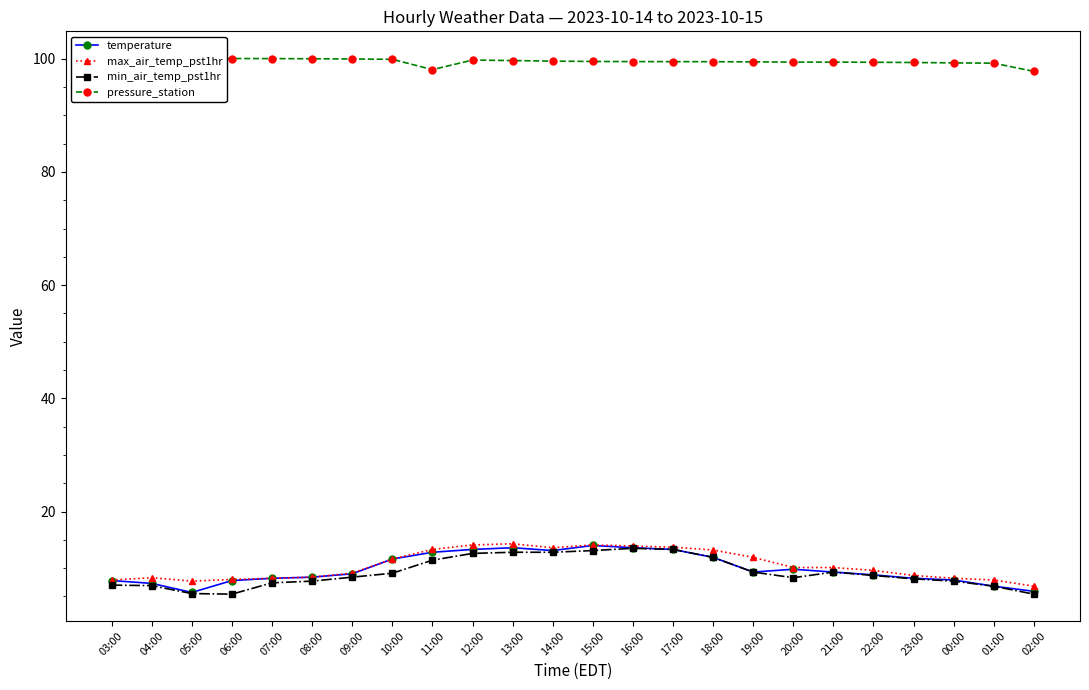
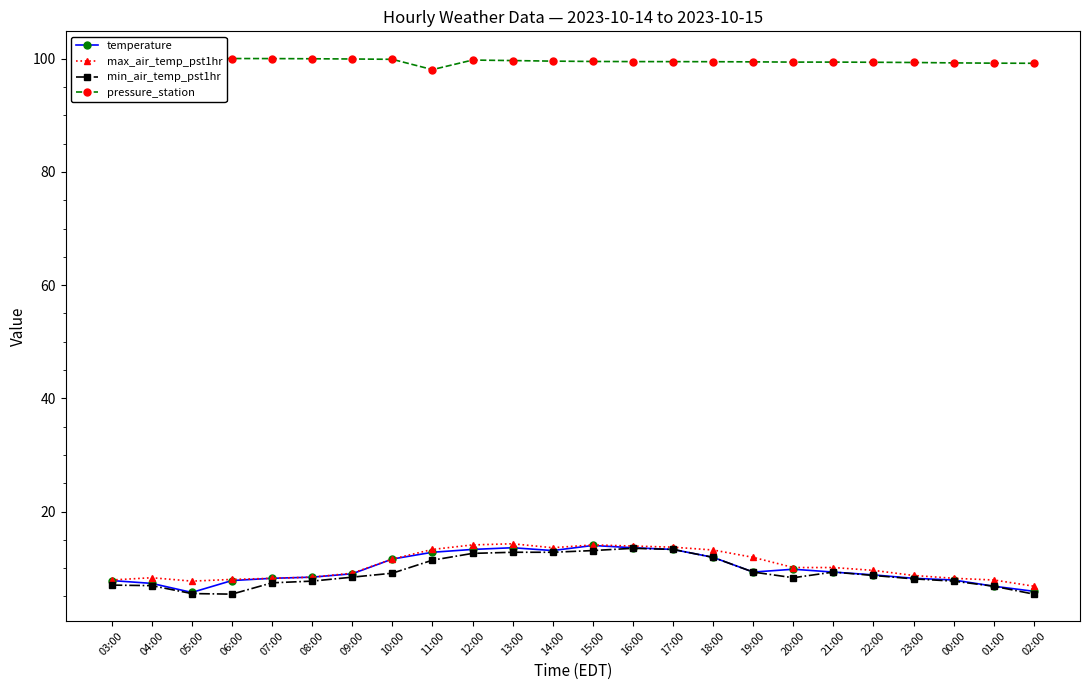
pressure_station, 02:00: 98 -> 99
